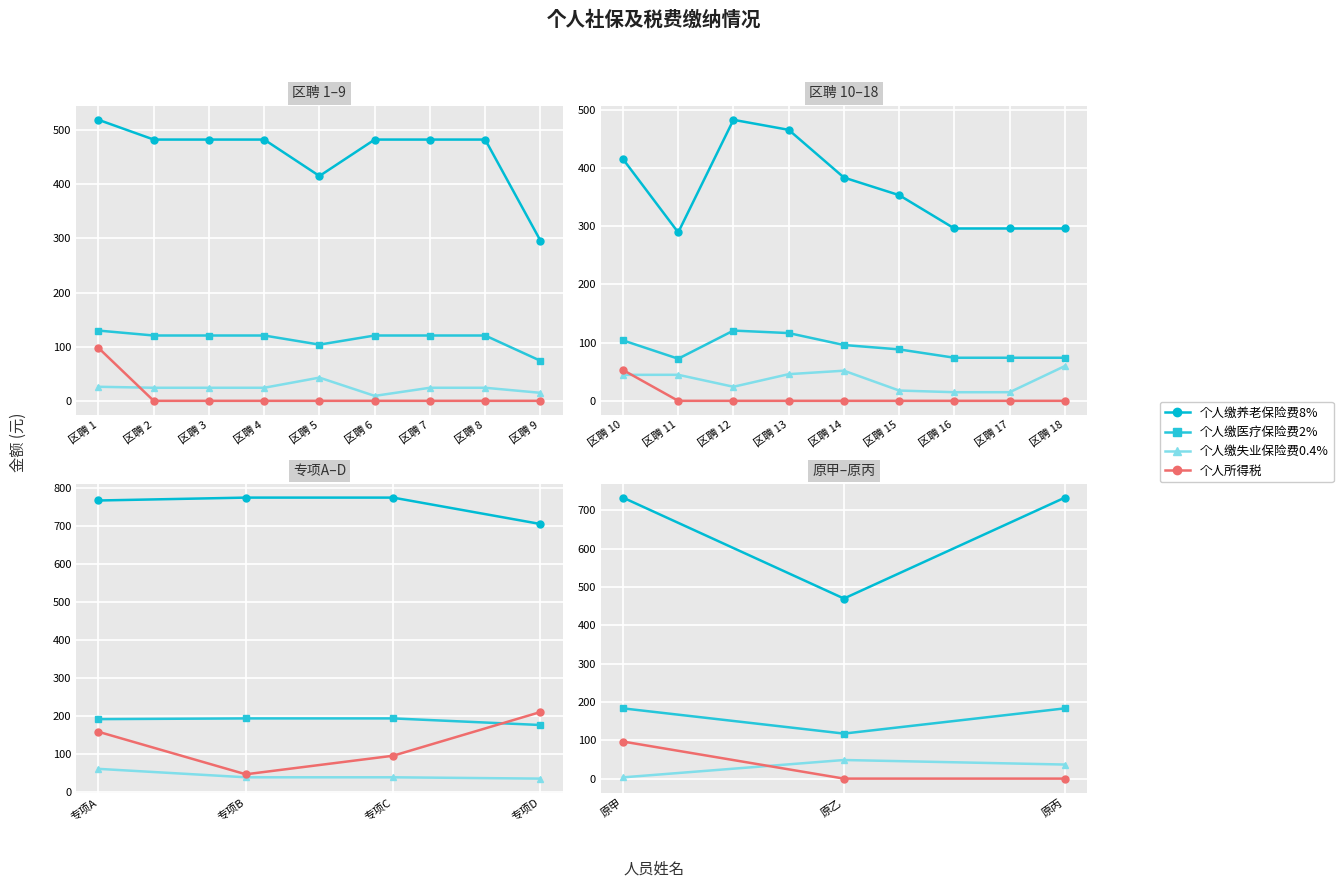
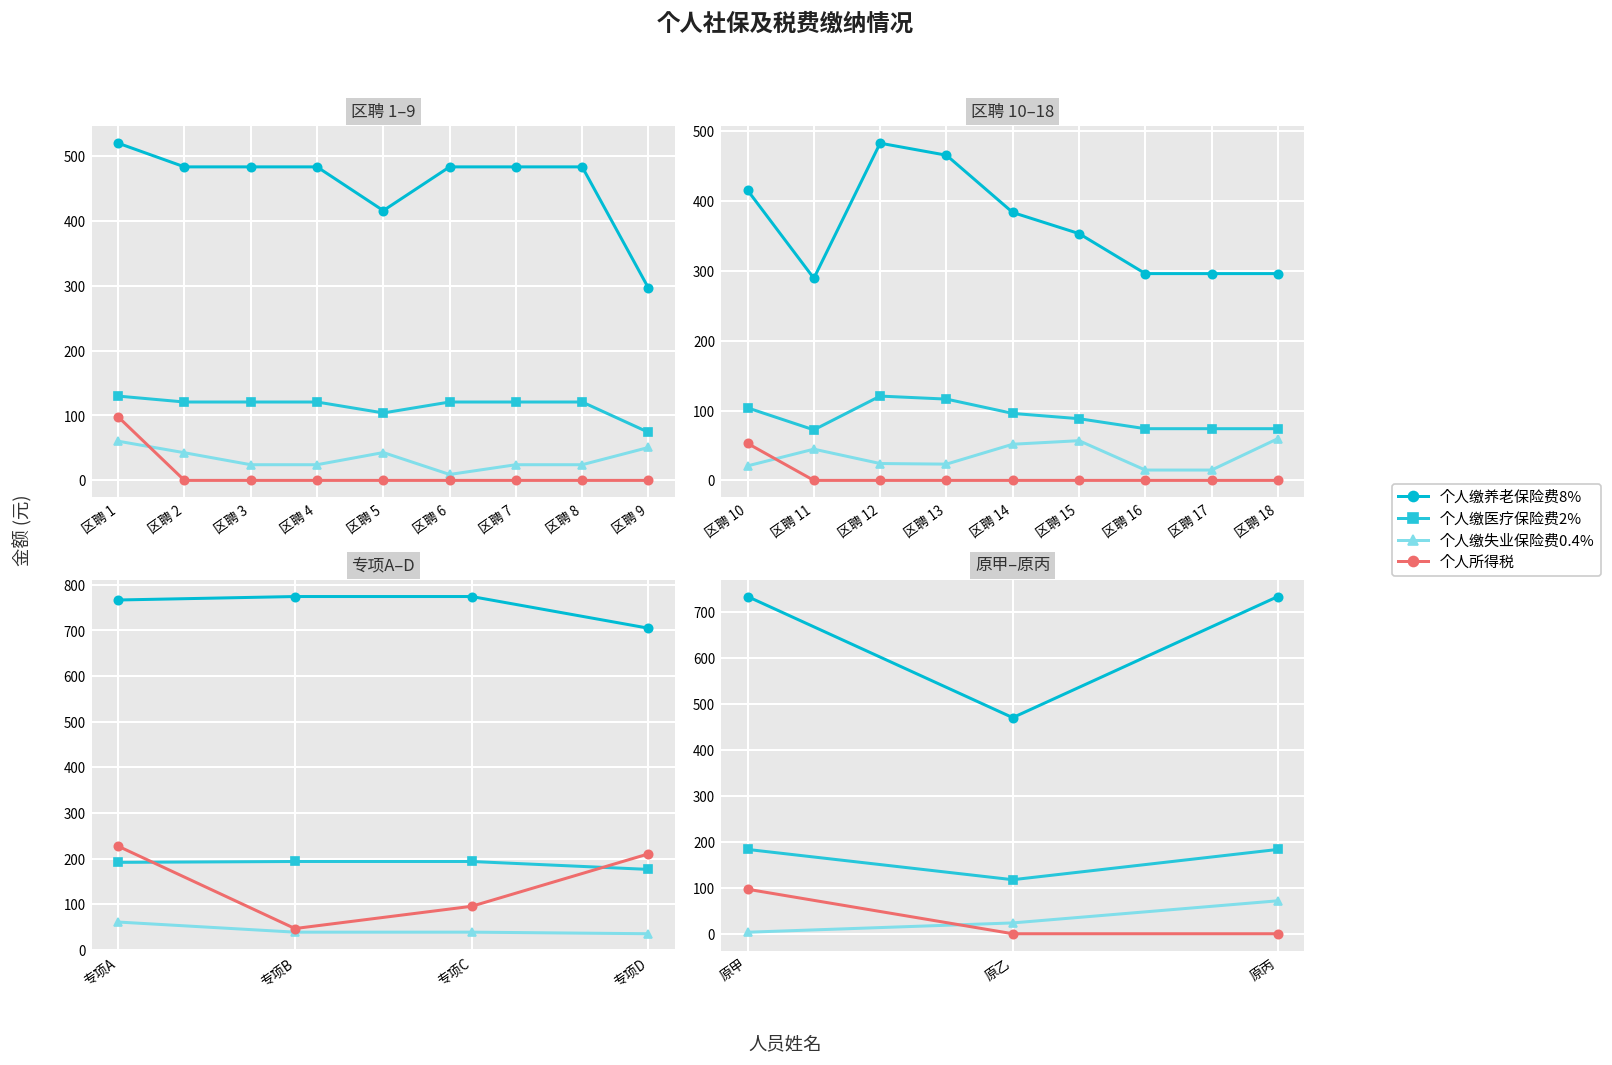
区聘 1–9, 个人缴失业保险费0.4%, 区聘 1: 30 -> 60
区聘 1–9, 个人缴失业保险费0.4%, 区聘 2: 20 -> 40
区聘 1–9, 个人缴失业保险费0.4%, 区聘 9: 10 -> 50
区聘 10–18, 个人缴失业保险费0.4%, 区聘 10: 40 -> 20
区聘 10–18, 个人缴失业保险费0.4%, 区聘 13: 50 -> 20
区聘 10–18, 个人缴失业保险费0.4%, 区聘 15: 20 -> 60
专项A–D, 个人所得税, 专项A: 160 -> 230
原甲–原丙, 个人缴失业保险费0.4%, 原乙: 50 -> 20
原甲–原丙, 个人缴失业保险费0.4%, 原丙: 40 -> 70
